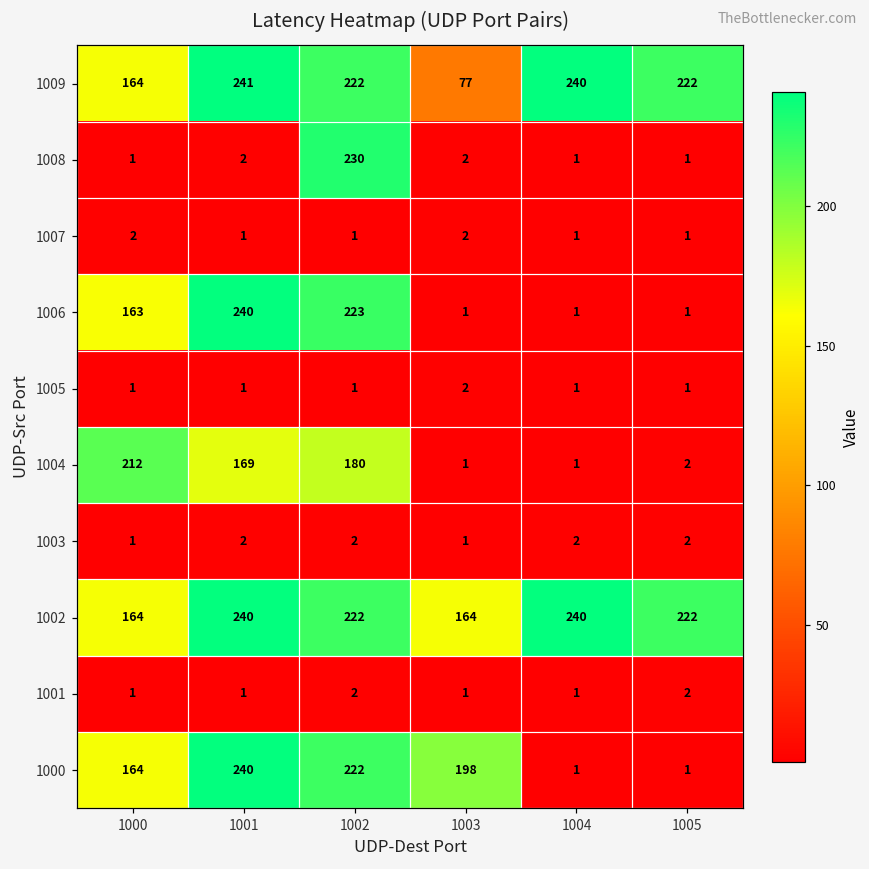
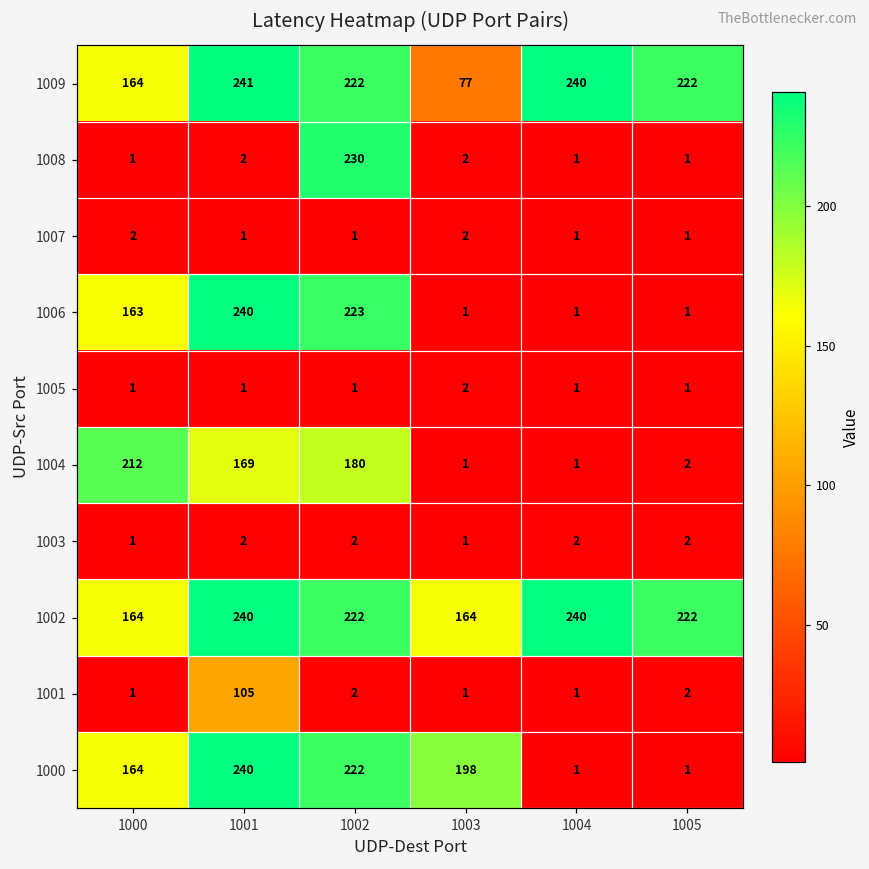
1001, 1001: 1 -> 105
